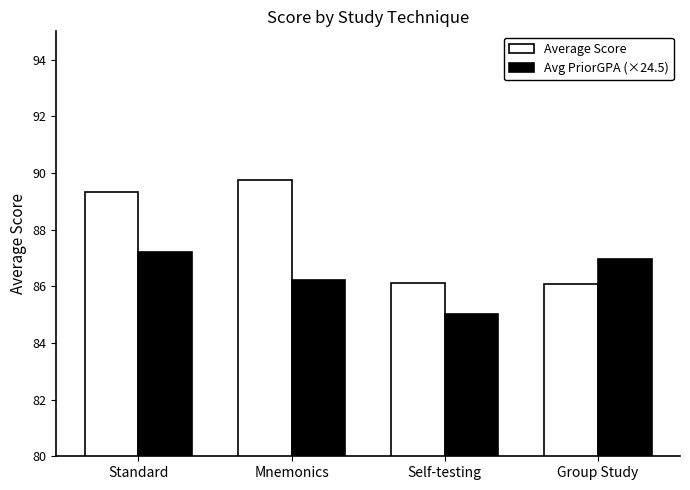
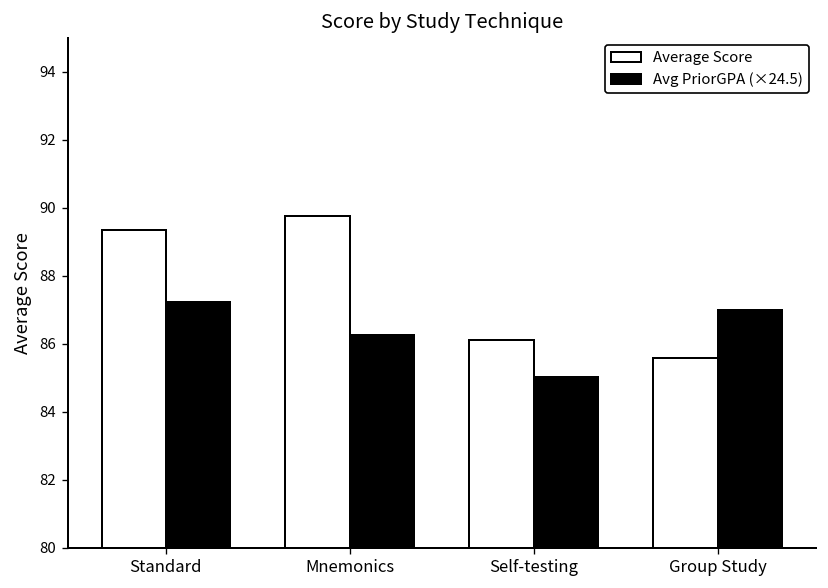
Average Score, Group Study: 86.1 -> 85.6
